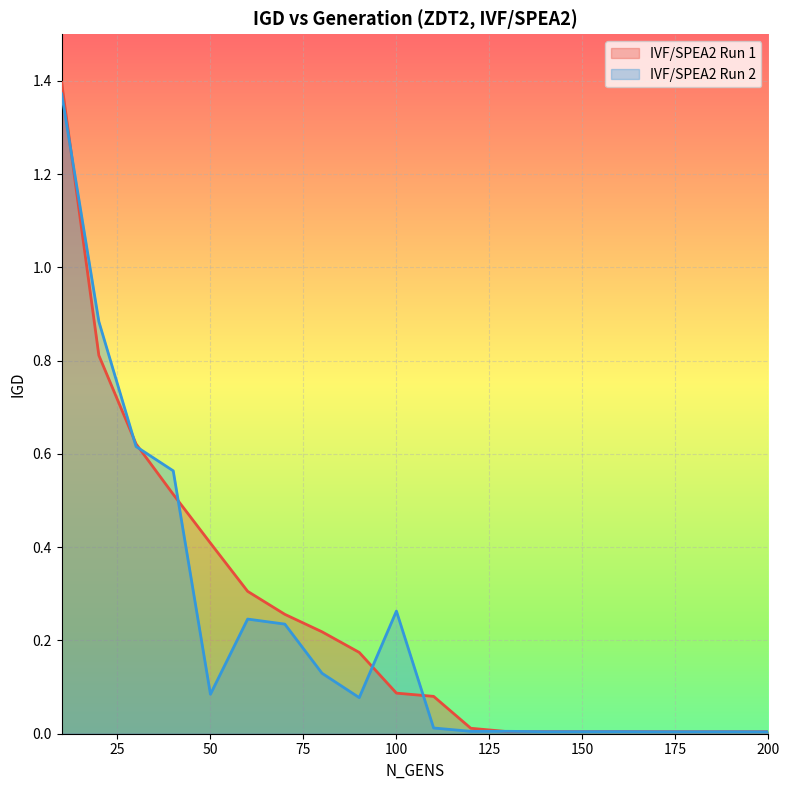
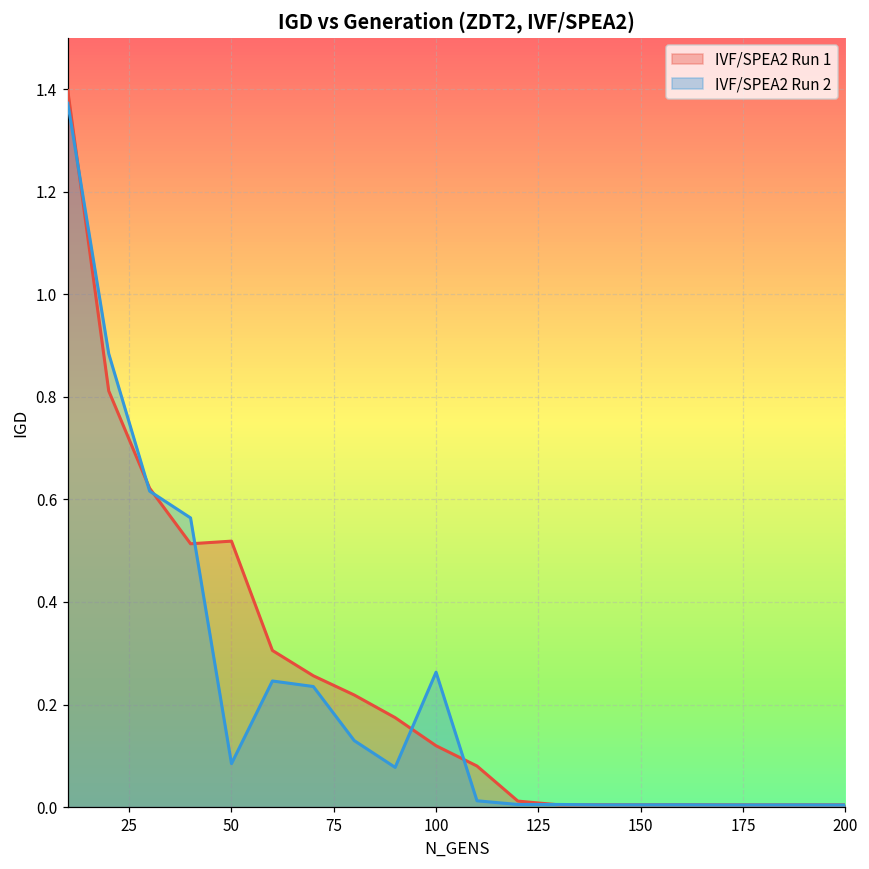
IVF/SPEA2 Run 1, 50: 0.41 -> 0.52
IVF/SPEA2 Run 1, 100: 0.09 -> 0.12
